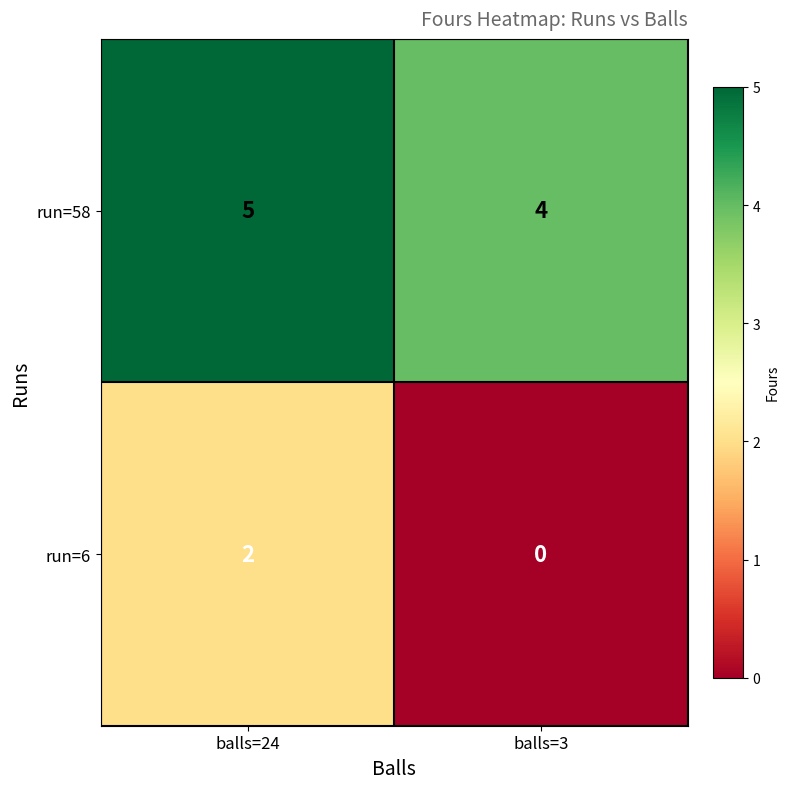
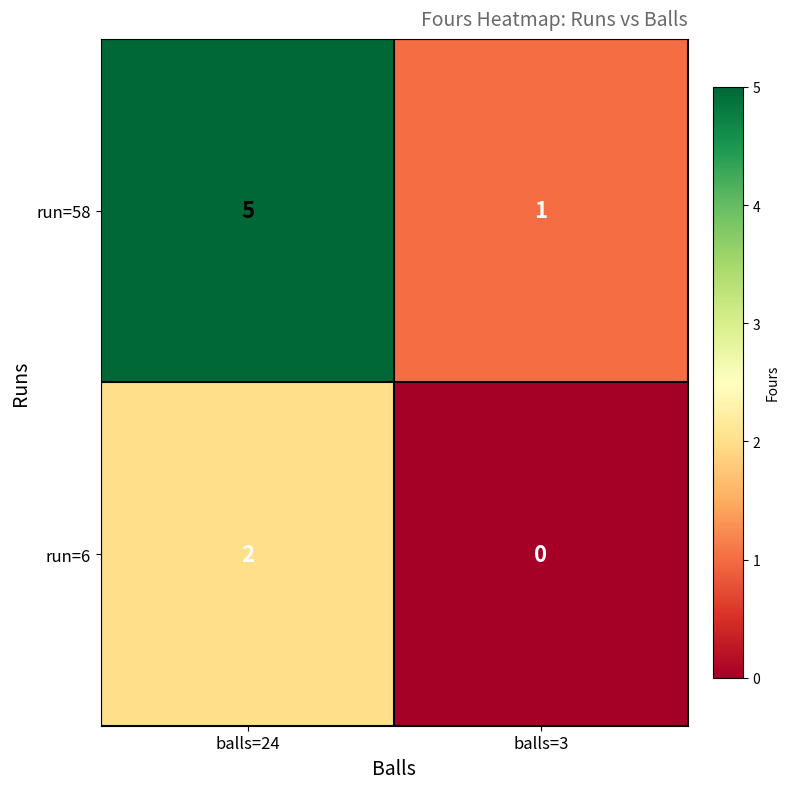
run=58, balls=3: 4 -> 1
